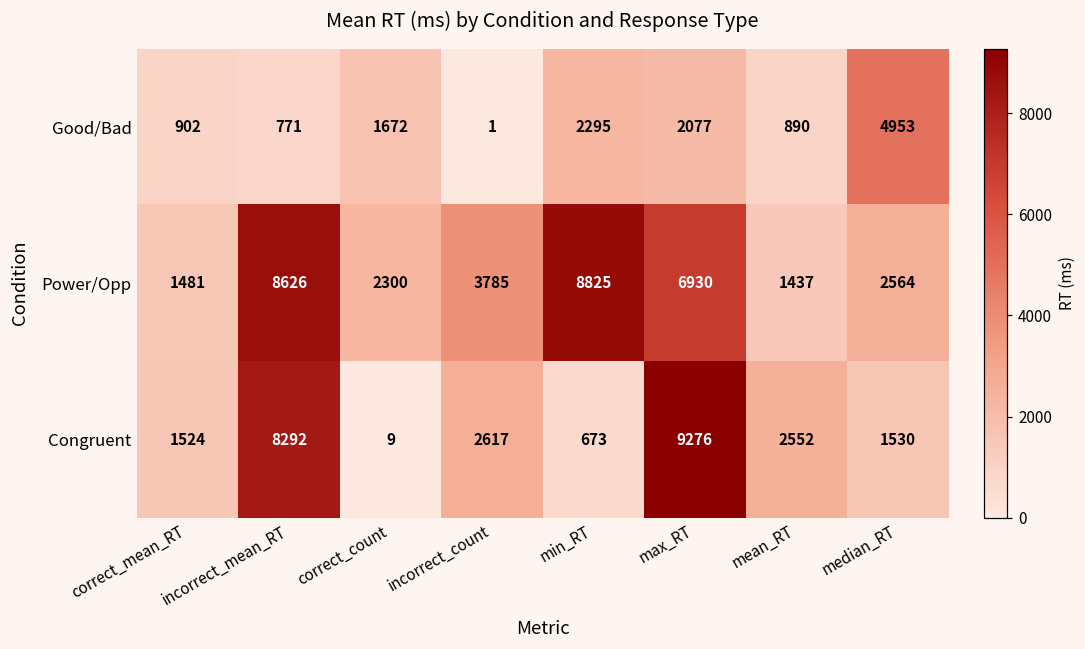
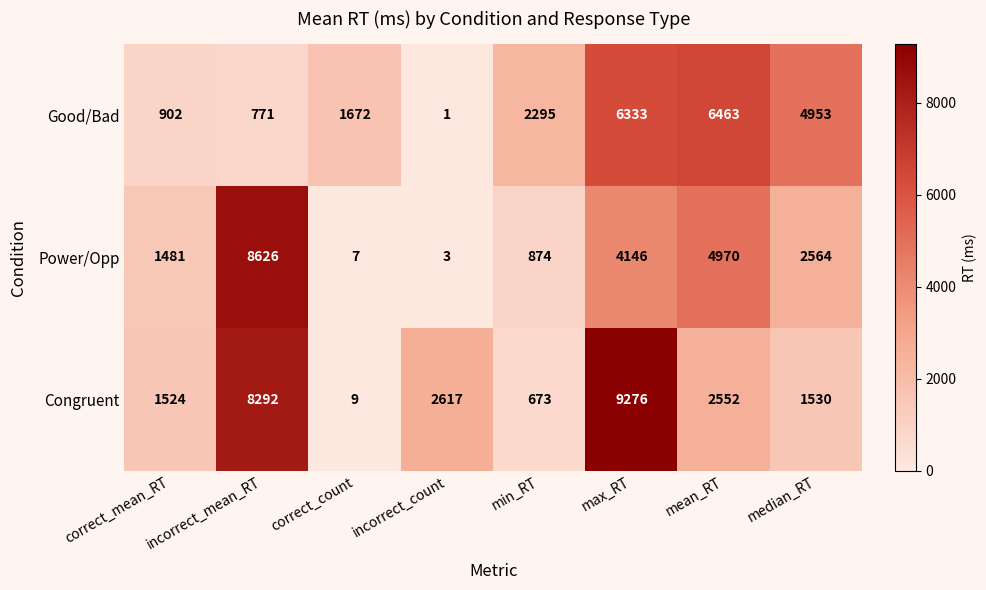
Good/Bad, max_RT: 2077 -> 6333
Good/Bad, mean_RT: 890 -> 6463
Power/Opp, correct_count: 2300 -> 7
Power/Opp, incorrect_count: 3785 -> 3
Power/Opp, min_RT: 8825 -> 874
Power/Opp, max_RT: 6930 -> 4146
Power/Opp, mean_RT: 1437 -> 4970
